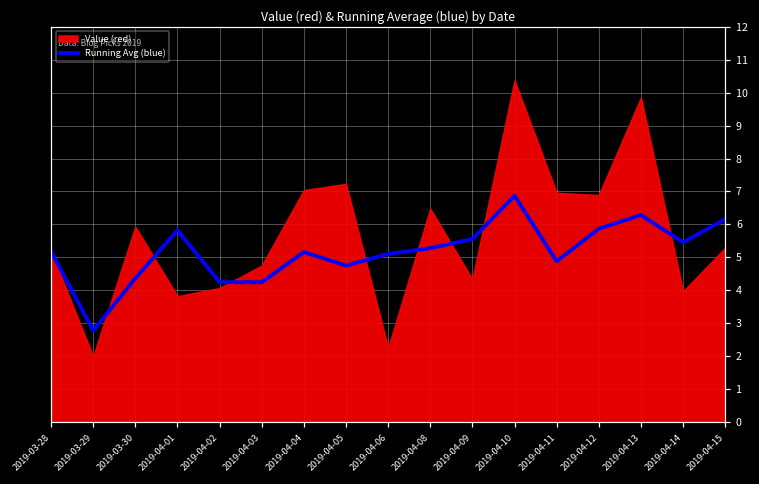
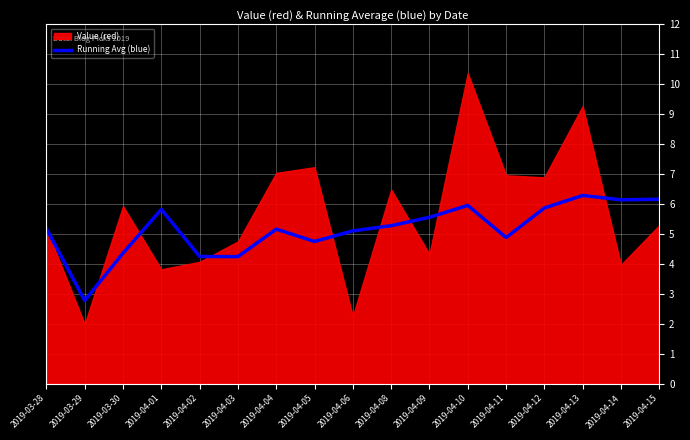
Running Avg (blue), 2019-04-10: 6.9 -> 6.0
Value (red), 2019-04-13: 9.9 -> 9.3
Running Avg (blue), 2019-04-14: 5.5 -> 6.1
